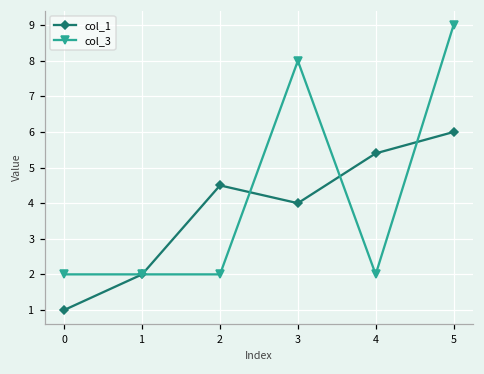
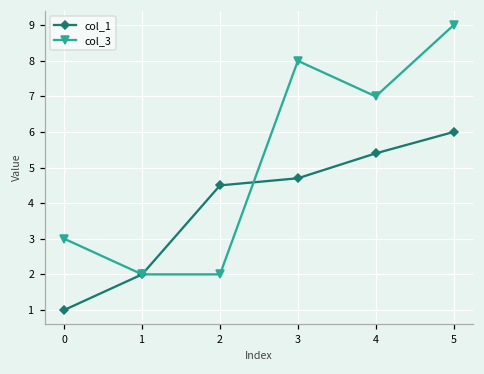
col_3, 0: 2 -> 3
col_1, 3: 4.0 -> 4.7
col_3, 4: 2 -> 7
